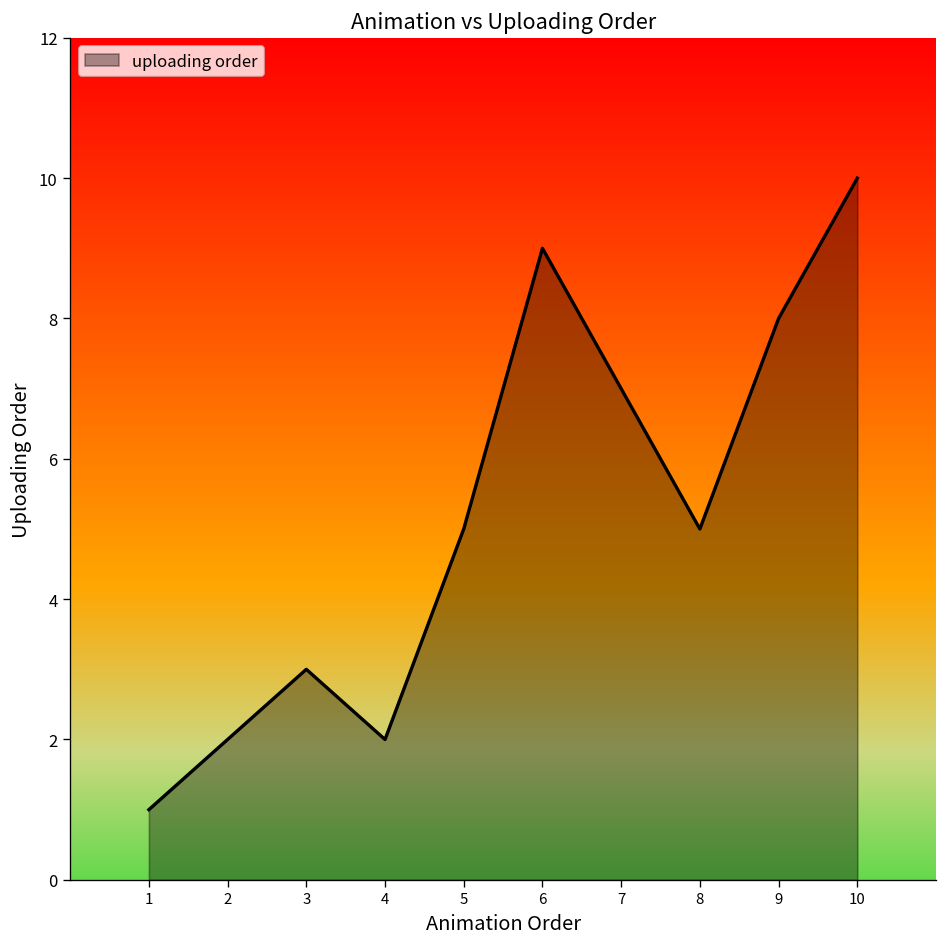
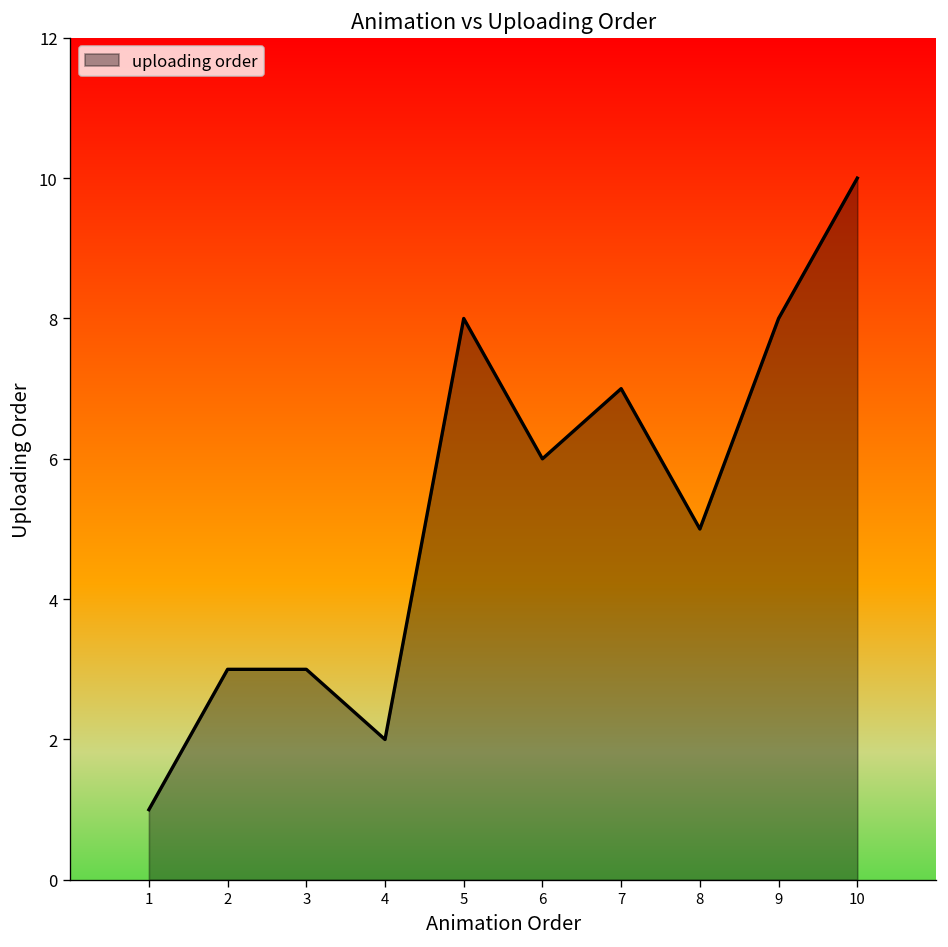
2: 2 -> 3
5: 5 -> 8
6: 9 -> 6
